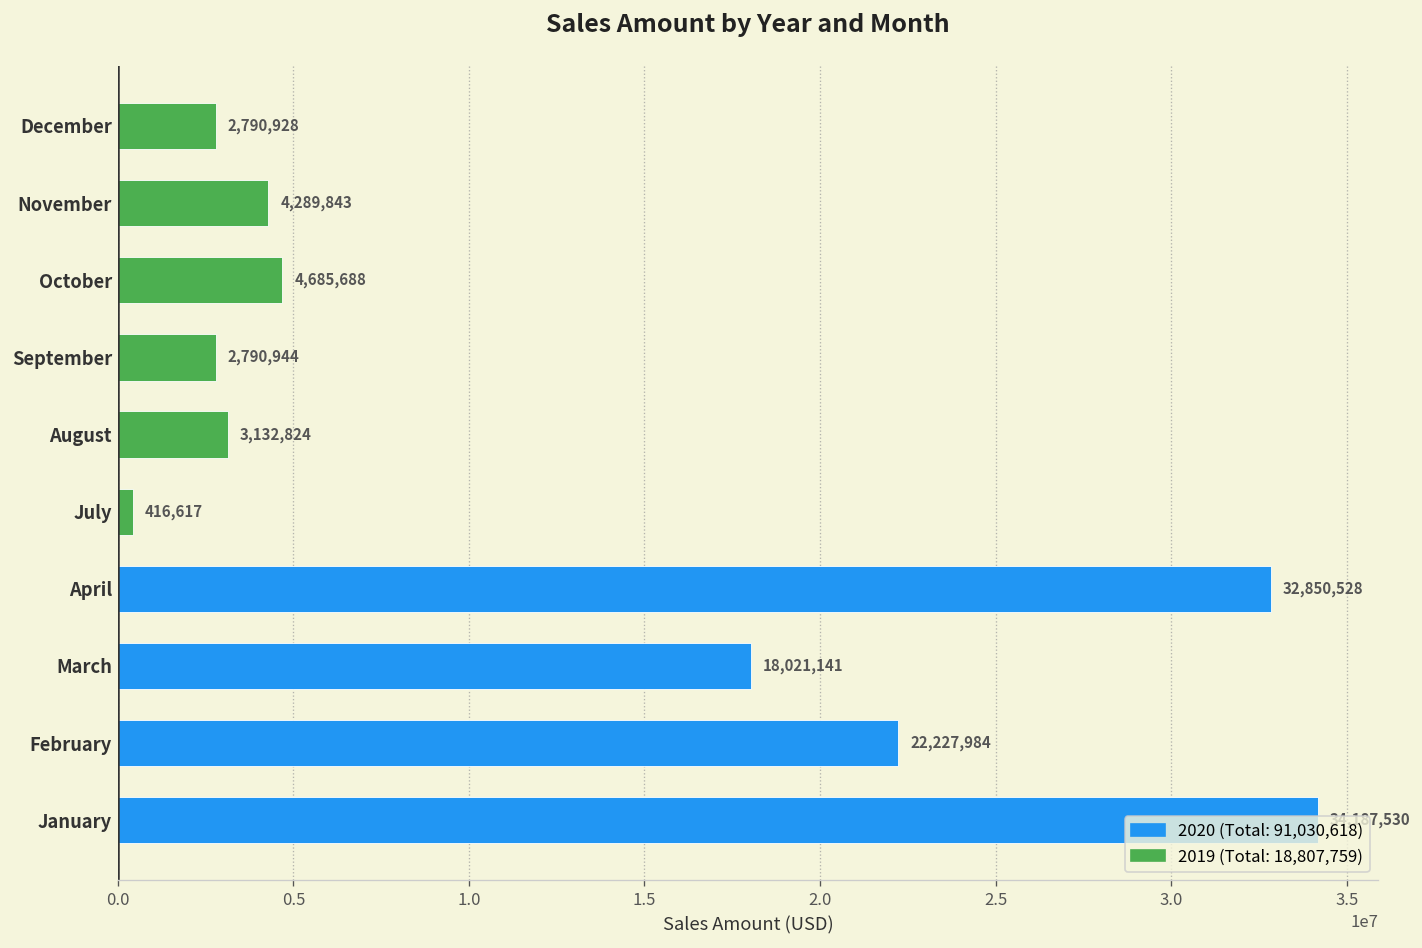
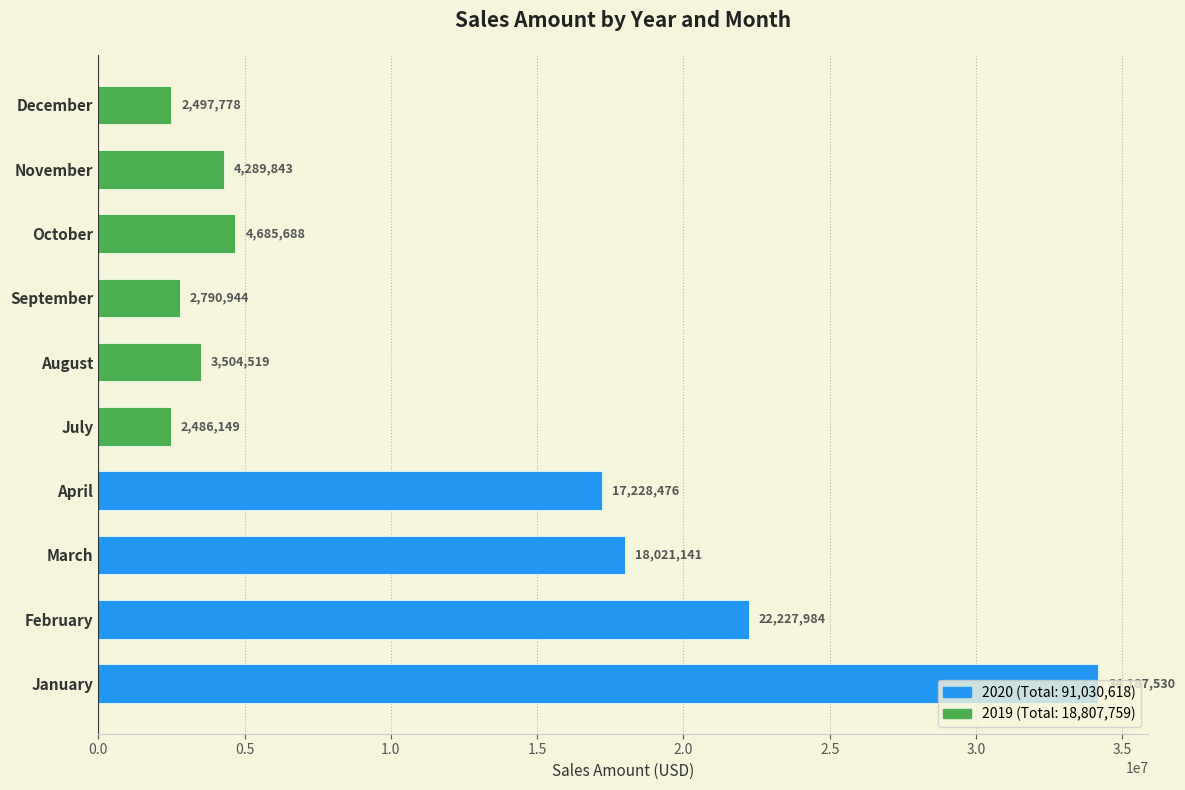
December: 2,790,928 -> 2,497,778
August: 3,132,824 -> 3,504,519
July: 416,617 -> 2,486,149
April: 32,850,528 -> 17,228,476
